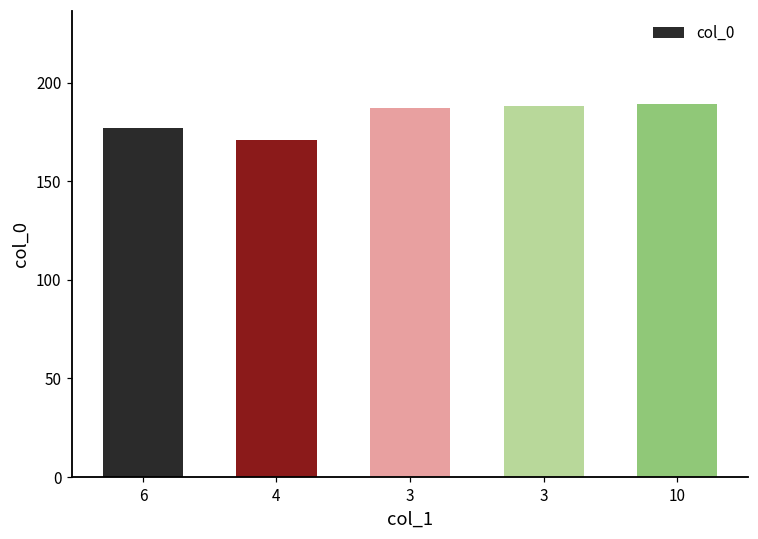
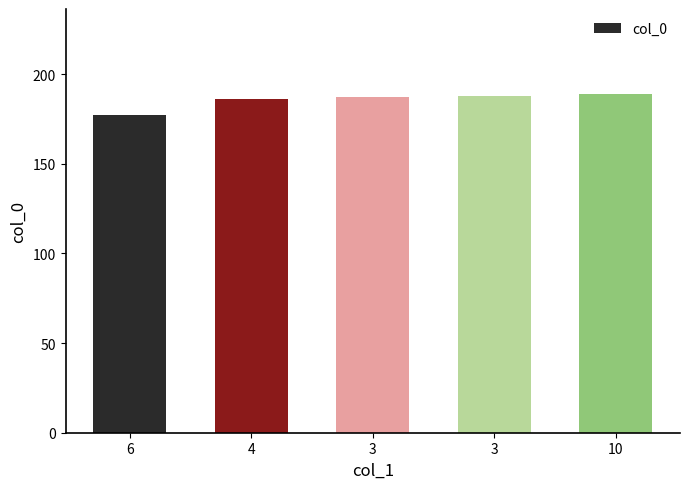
4: 171 -> 186
